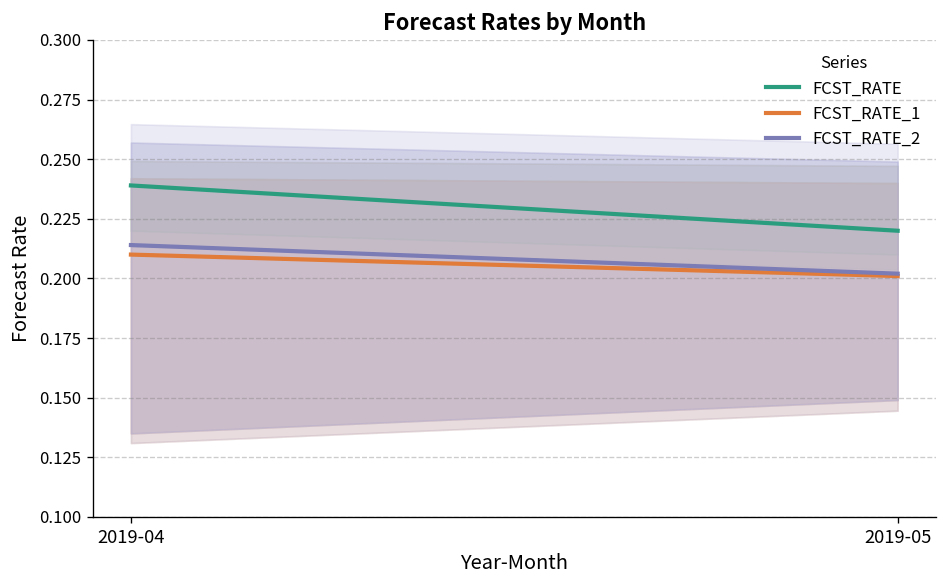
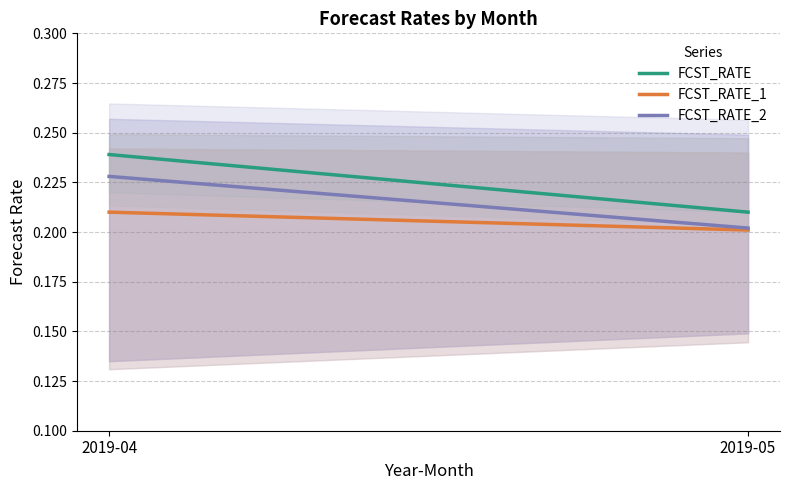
FCST_RATE_2, 2019-04: 0.214 -> 0.228
FCST_RATE, 2019-05: 0.22 -> 0.21
